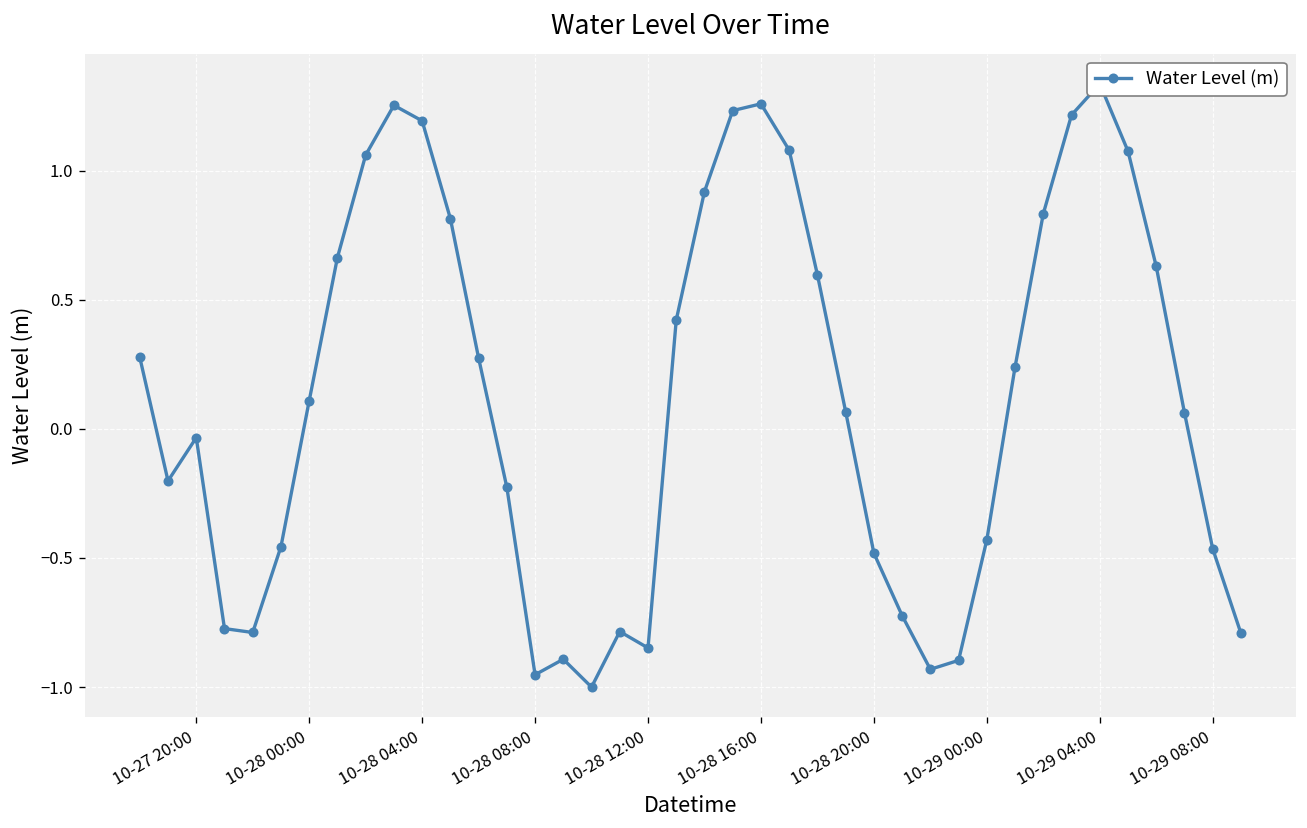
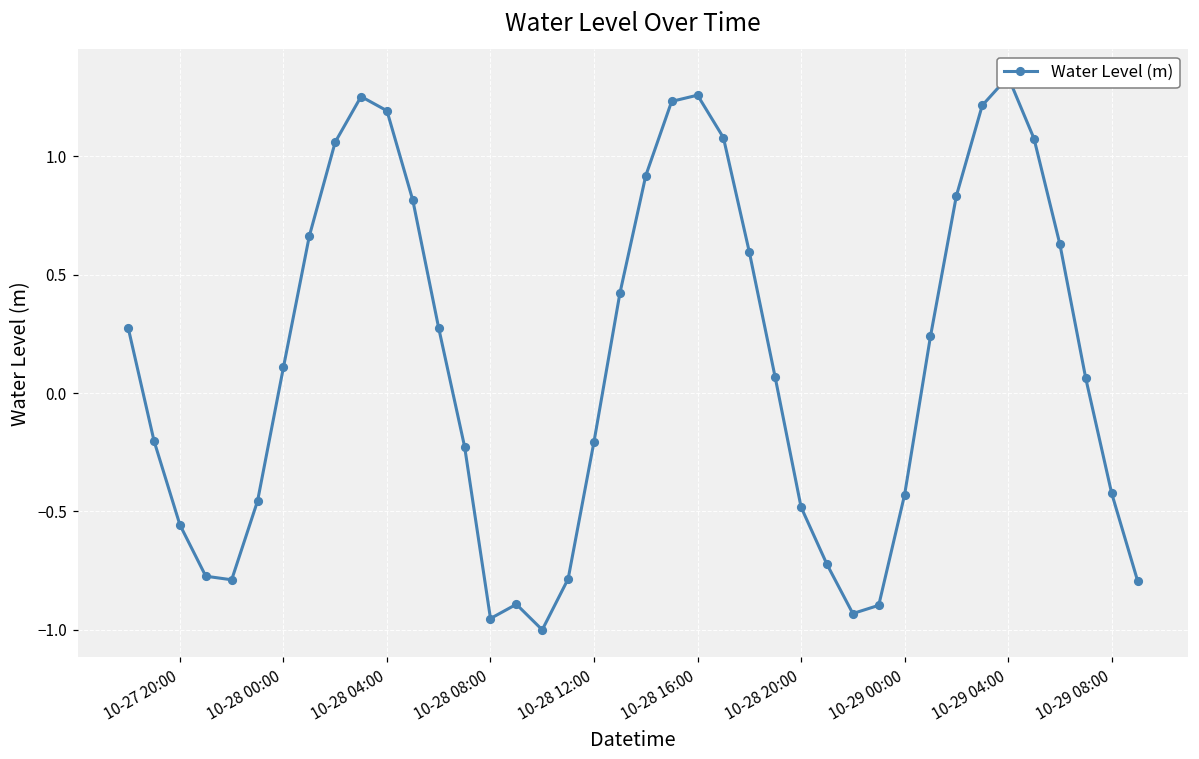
10-27 20:00: -0.03 -> -0.56
10-28 12:00: -0.85 -> -0.21
10-29 08:00: -0.46 -> -0.42
